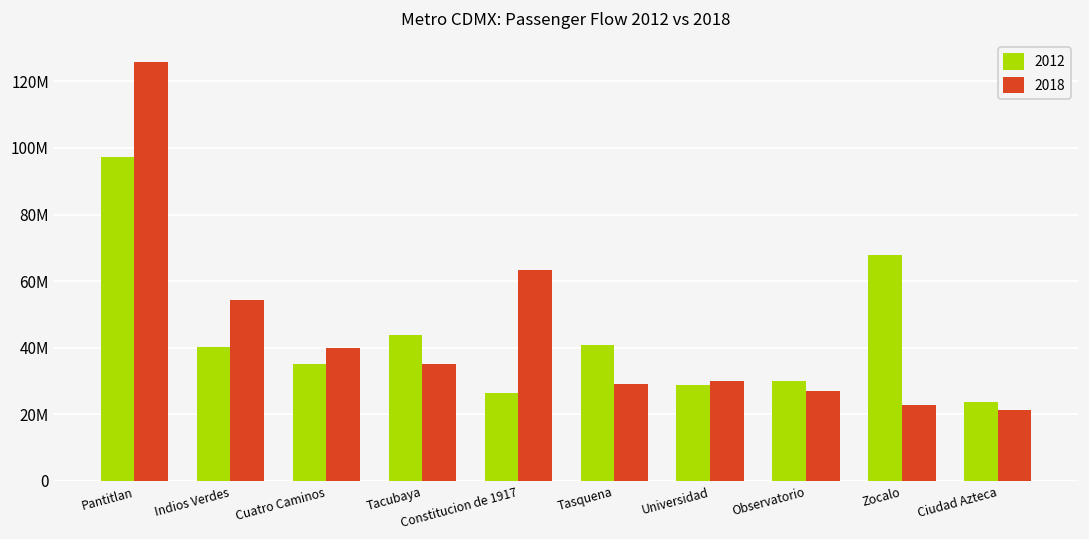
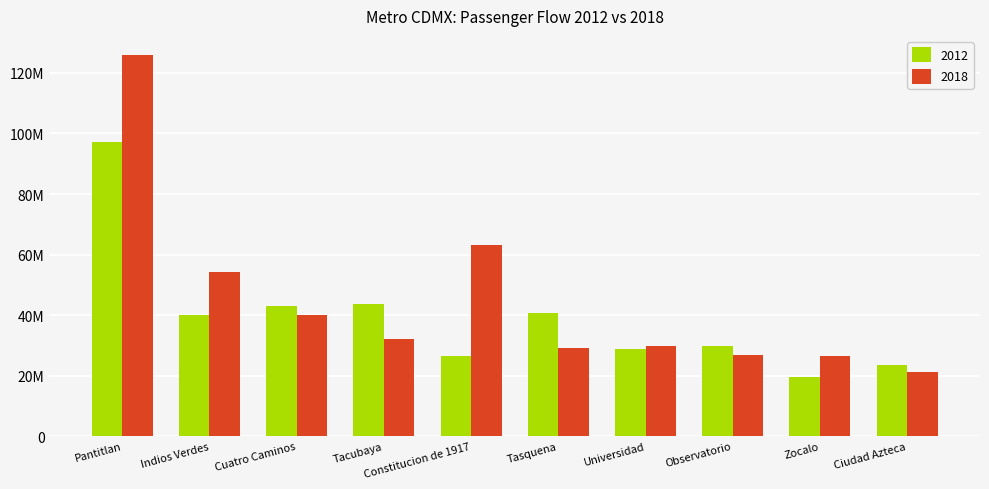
2012, Cuatro Caminos: 35000000 -> 43000000
2018, Tacubaya: 35000000 -> 32000000
2012, Zocalo: 68000000 -> 20000000
2018, Zocalo: 23000000 -> 26000000
